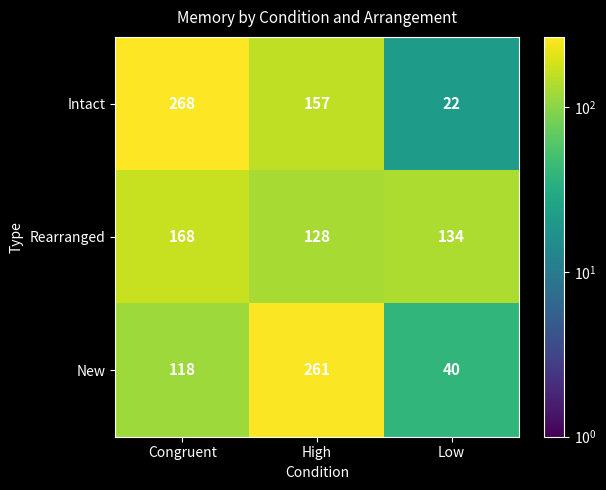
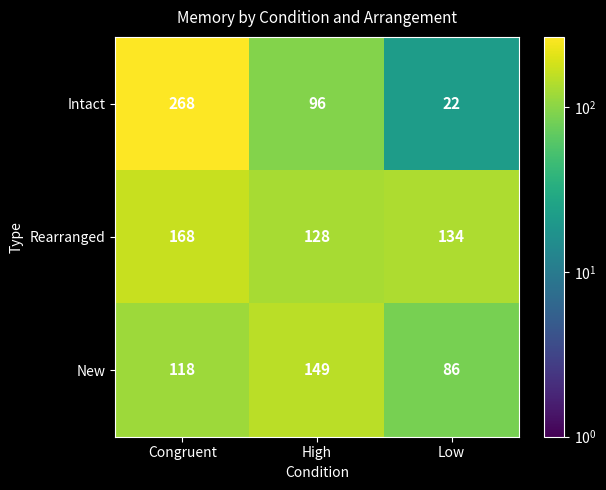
Intact, High: 157 -> 96
New, High: 261 -> 149
New, Low: 40 -> 86
